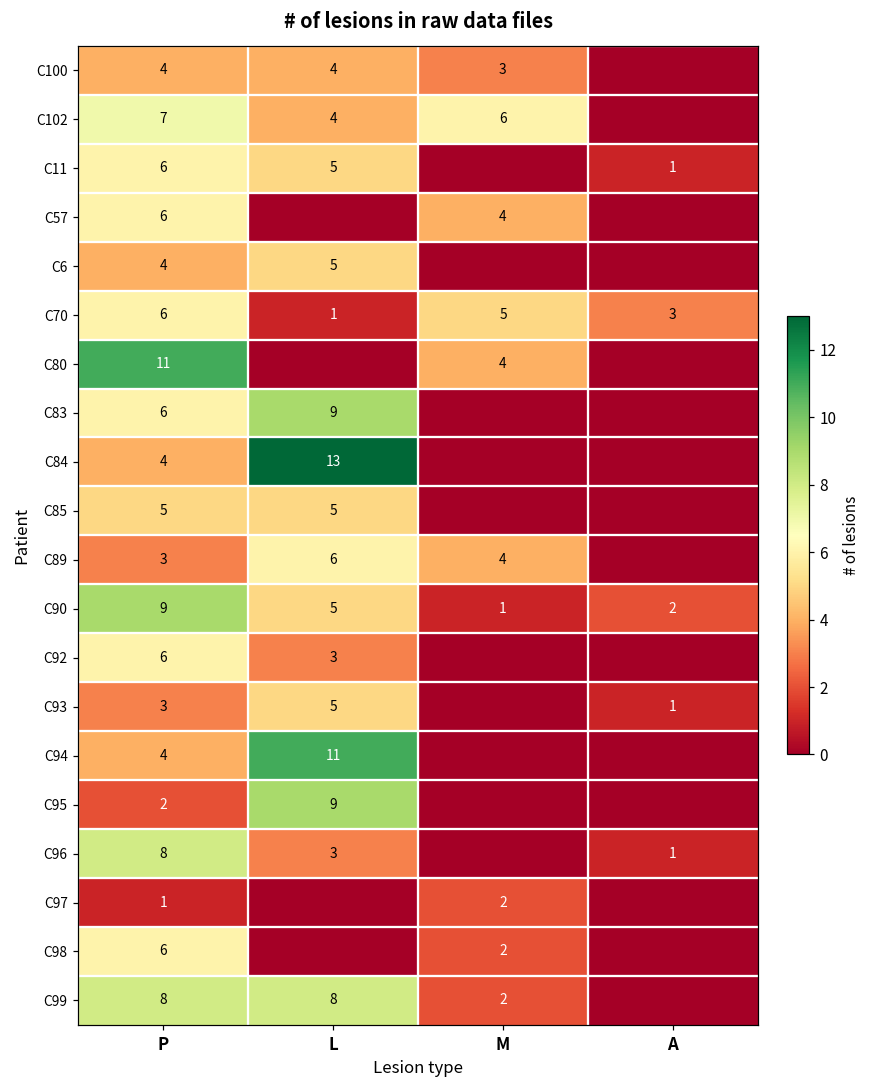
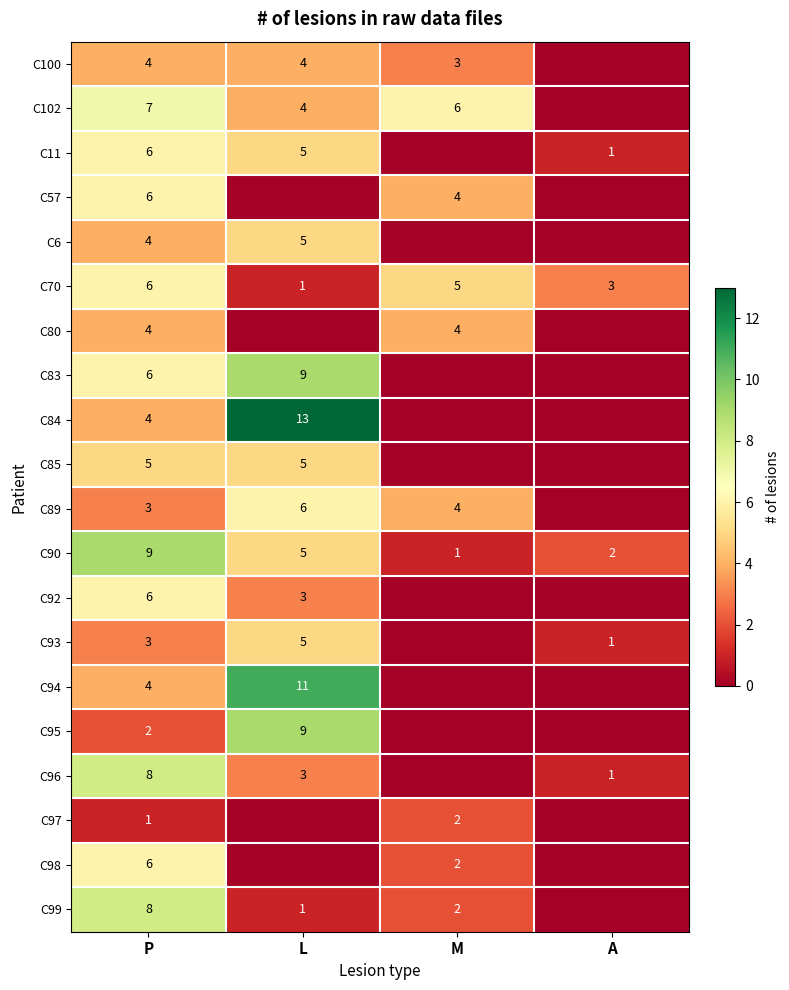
C80, P: 11 -> 4
C99, L: 8 -> 1
